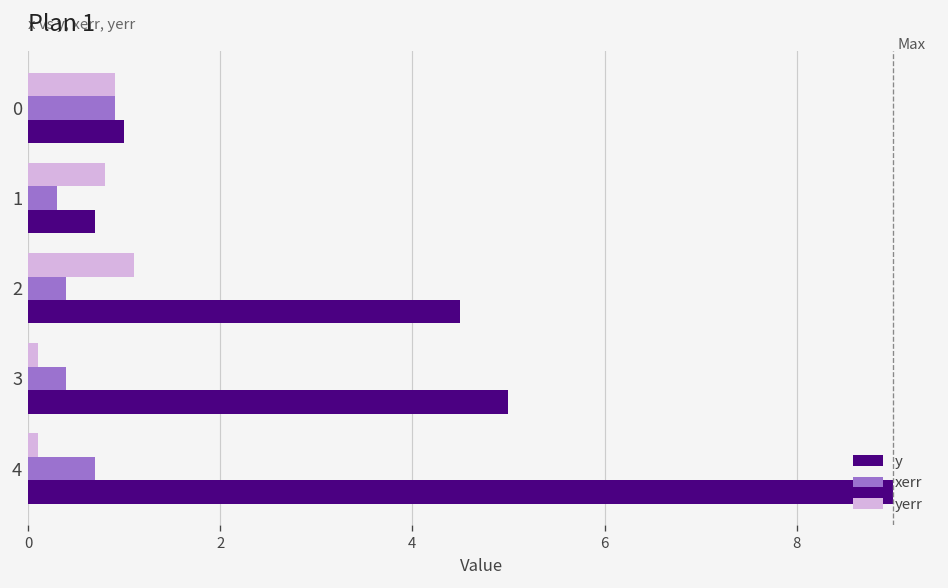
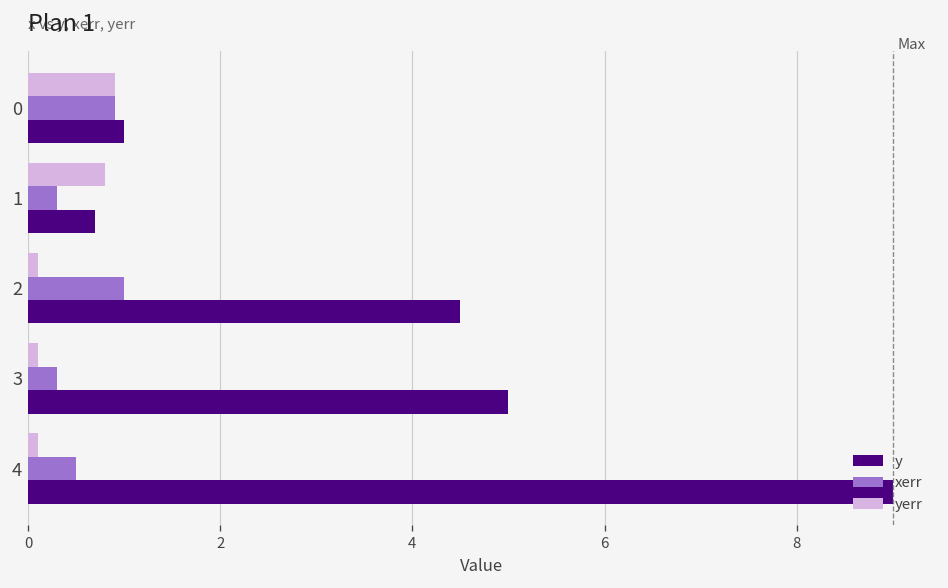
yerr, 2: 1.1 -> 0.1
xerr, 2: 0.4 -> 1.0
xerr, 3: 0.4 -> 0.3
xerr, 4: 0.7 -> 0.5
